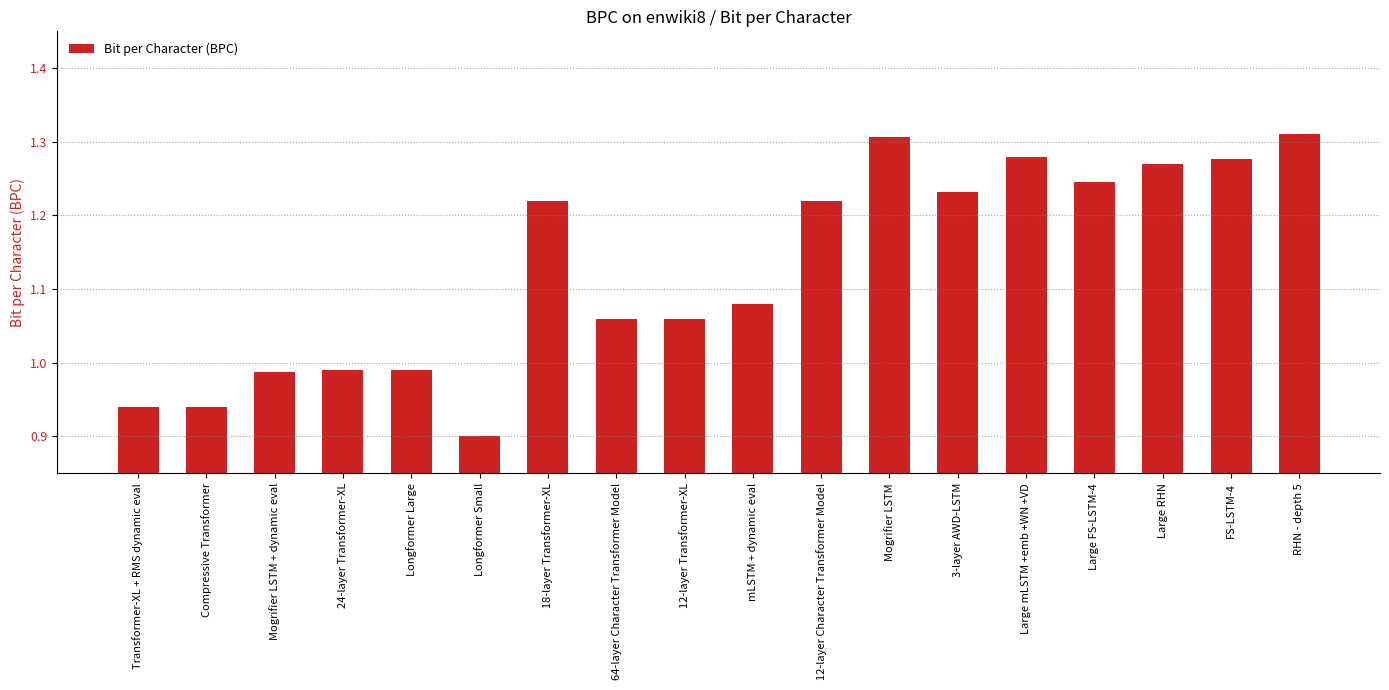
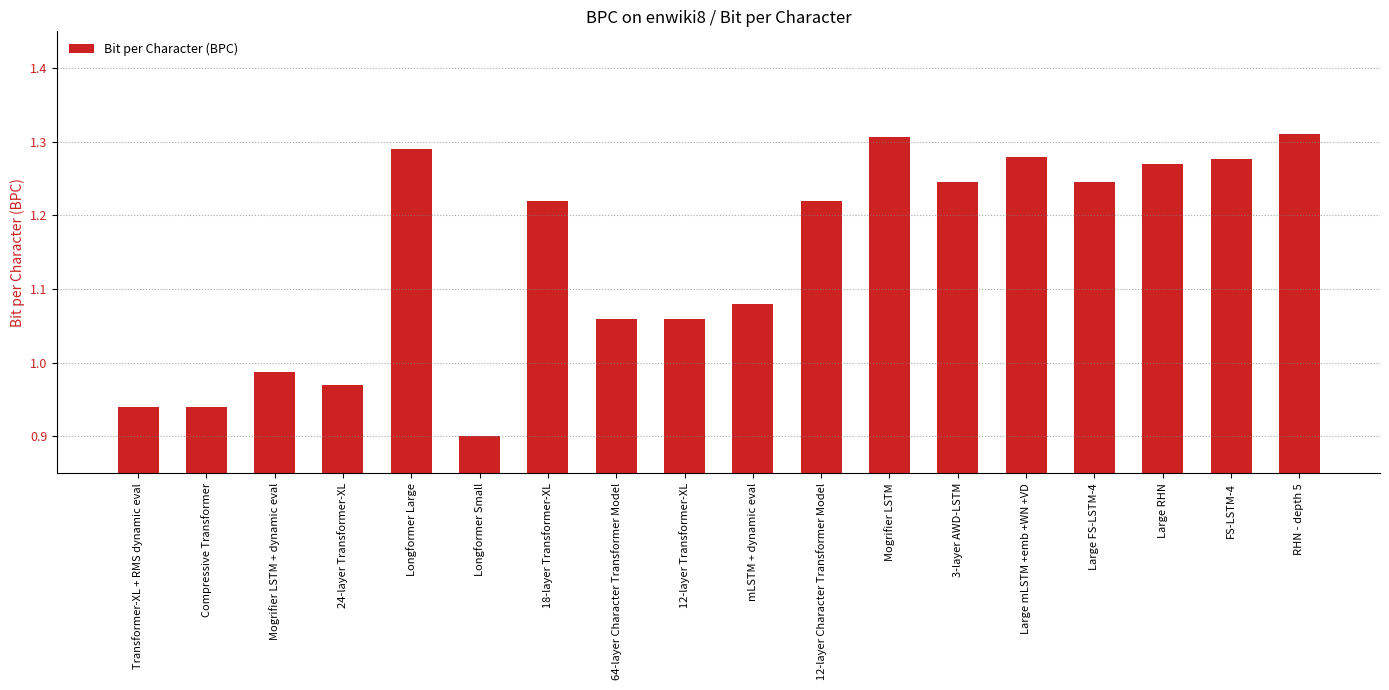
24-layer Transformer-XL: 0.99 -> 0.97
Longformer Large: 0.99 -> 1.29
3-layer AWD-LSTM: 1.23 -> 1.25
